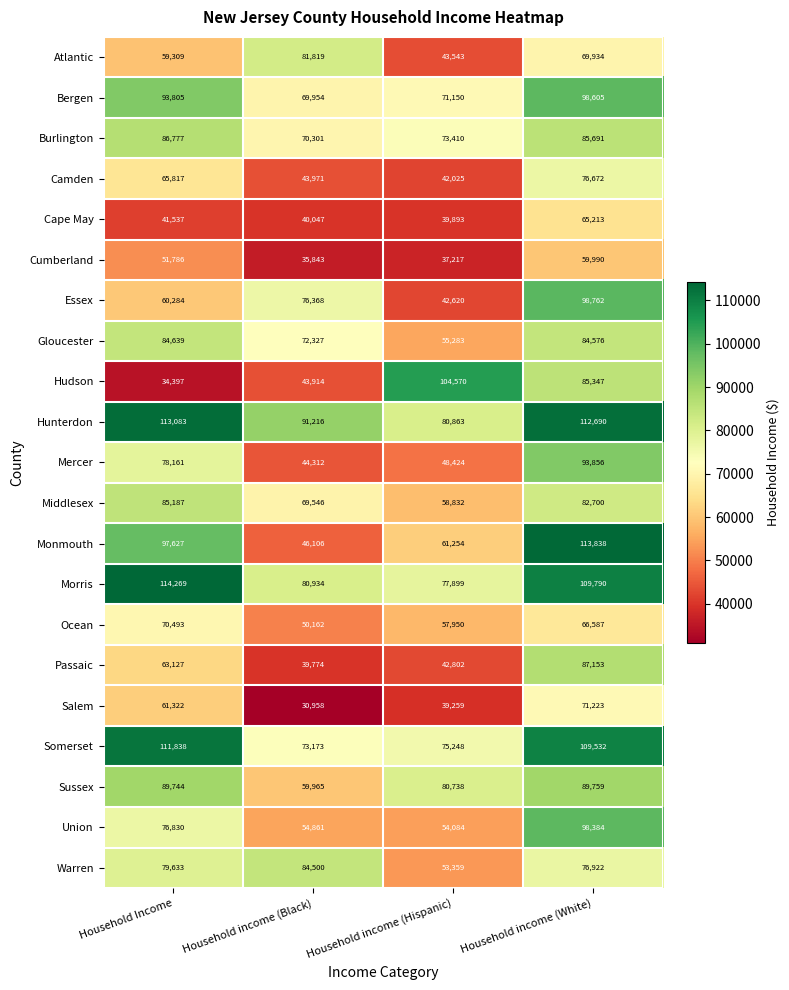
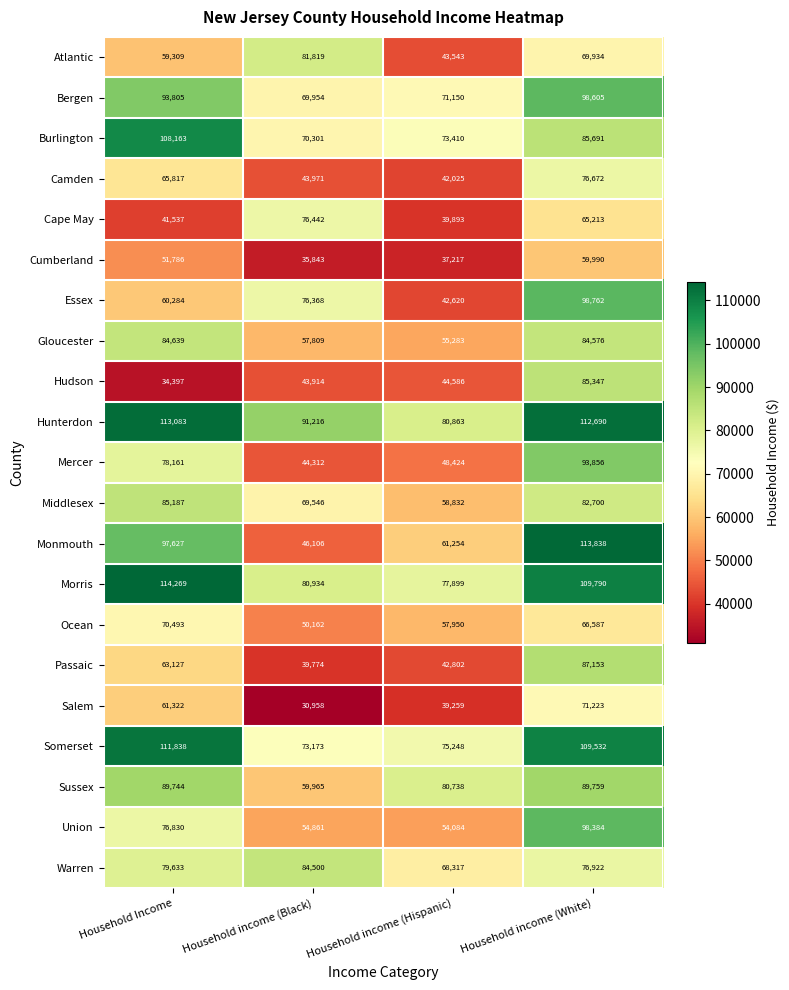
Burlington, Household Income: 86,777 -> 108,163
Cape May, Household income (Black): 40,047 -> 76,442
Gloucester, Household income (Black): 72,327 -> 57,809
Hudson, Household income (Hispanic): 104,570 -> 44,586
Warren, Household income (Hispanic): 53,359 -> 68,317
